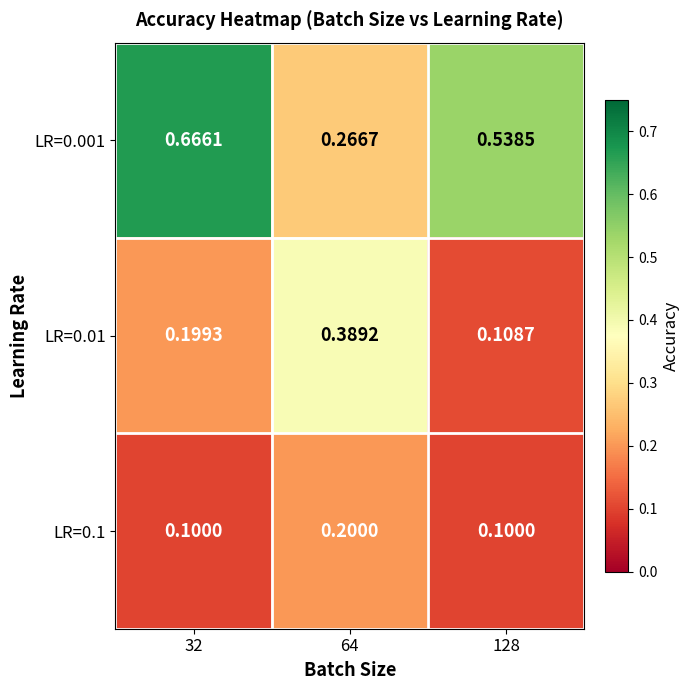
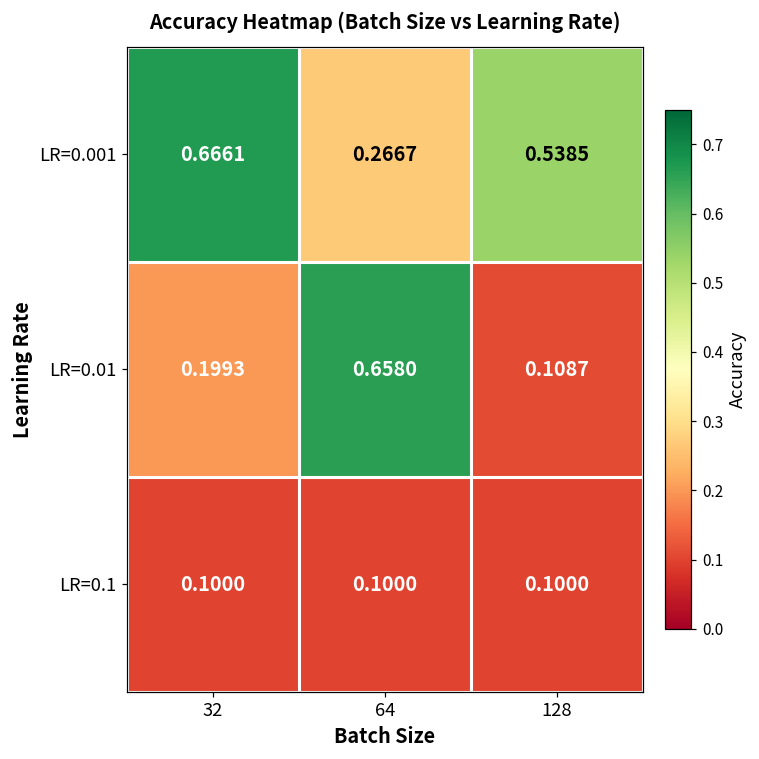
LR=0.01, 64: 0.3892 -> 0.6580
LR=0.1, 64: 0.2000 -> 0.1000
